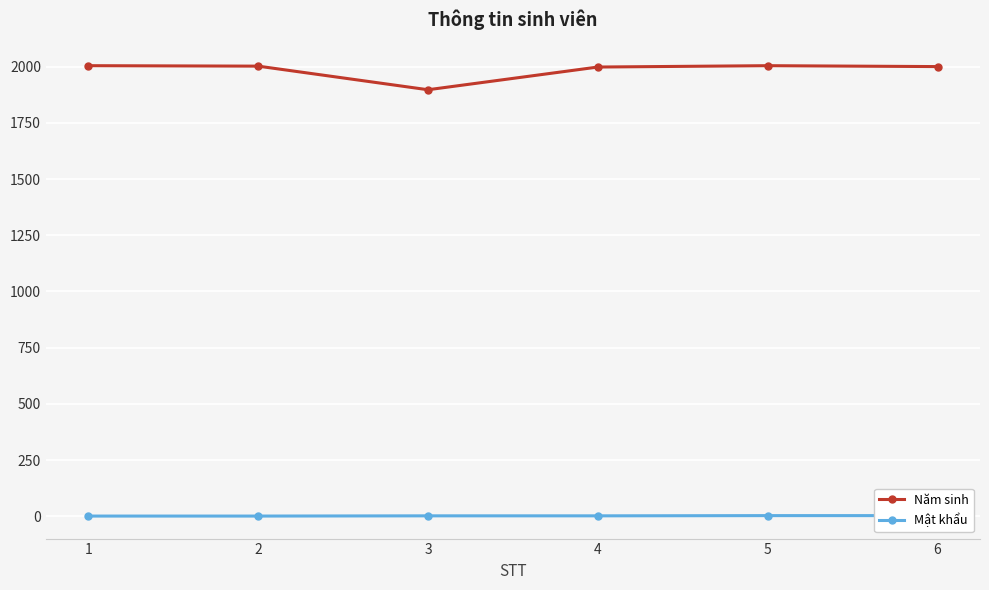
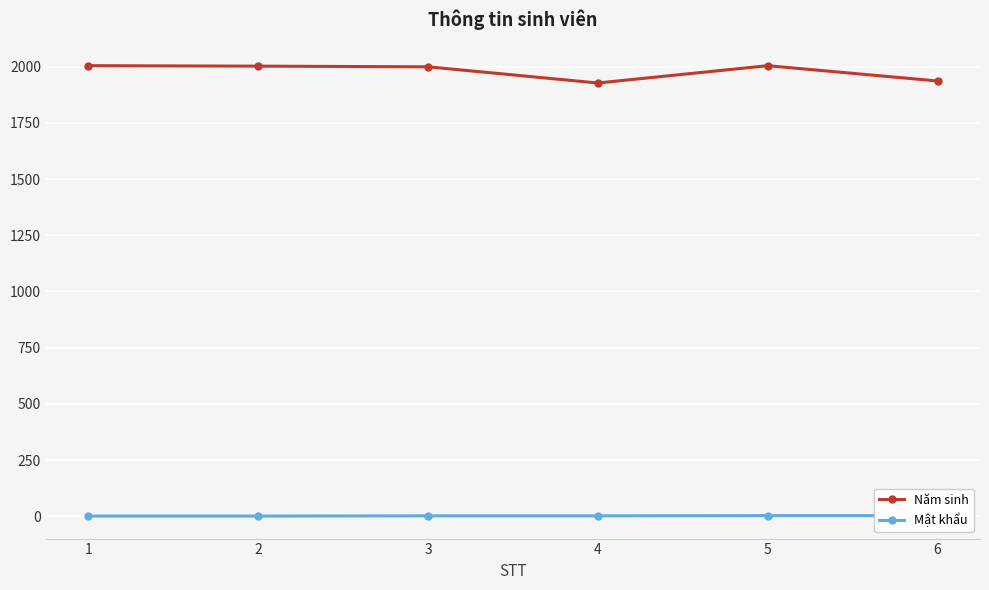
Năm sinh, 3: 1900 -> 2000
Năm sinh, 4: 2000 -> 1930
Năm sinh, 6: 2000 -> 1940
